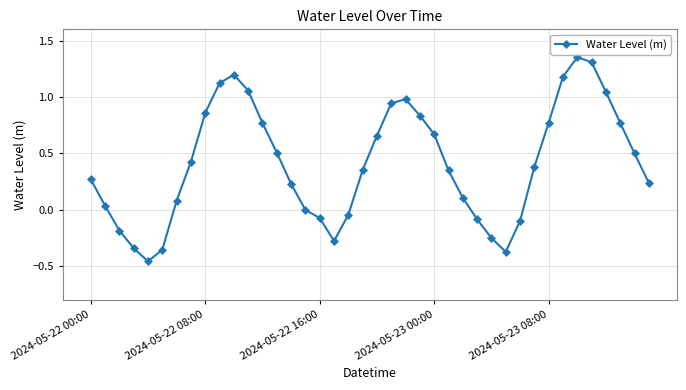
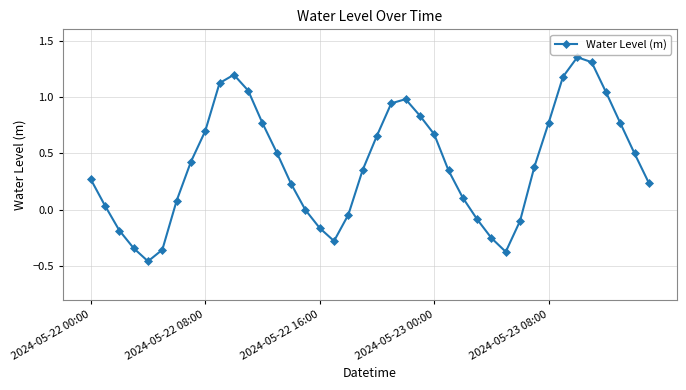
2024-05-22 08:00: 0.86 -> 0.70
2024-05-22 16:00: -0.07 -> -0.16
